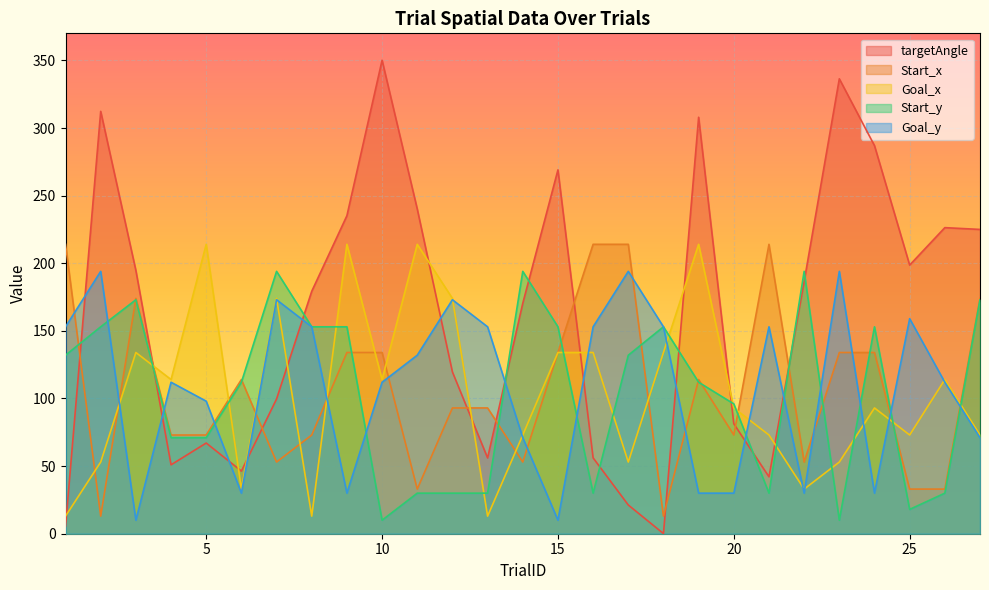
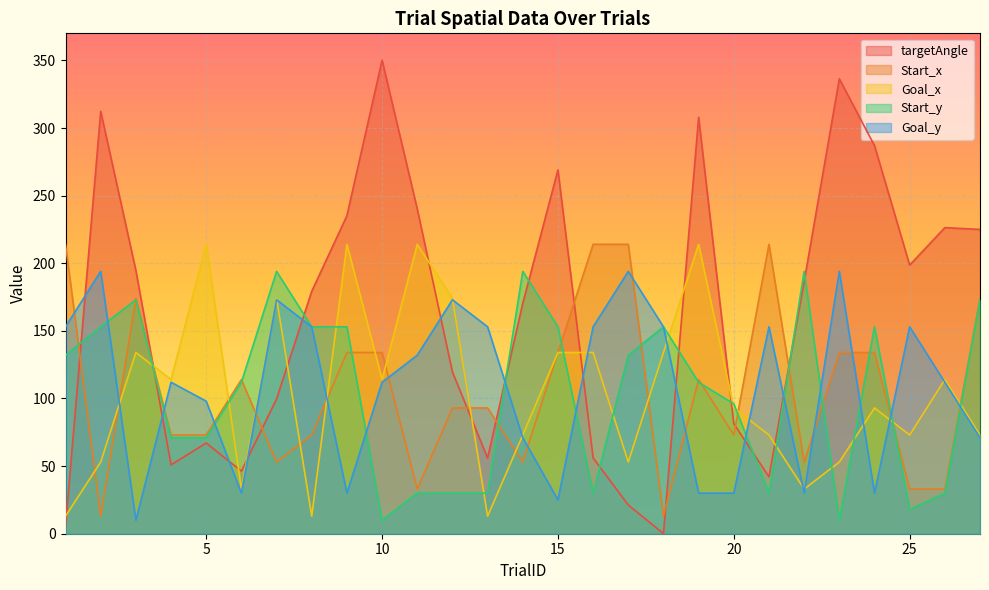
Goal_y, 15: 10 -> 25
Goal_y, 25: 159 -> 153
